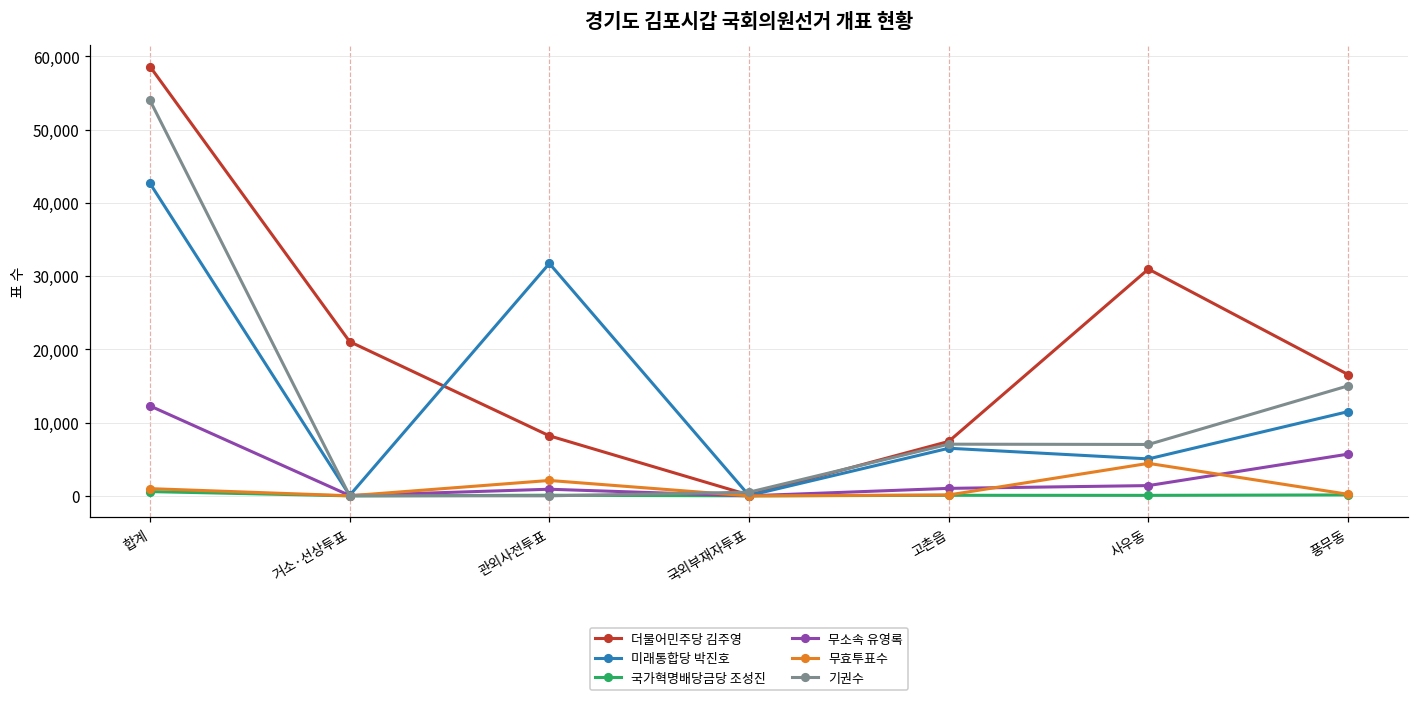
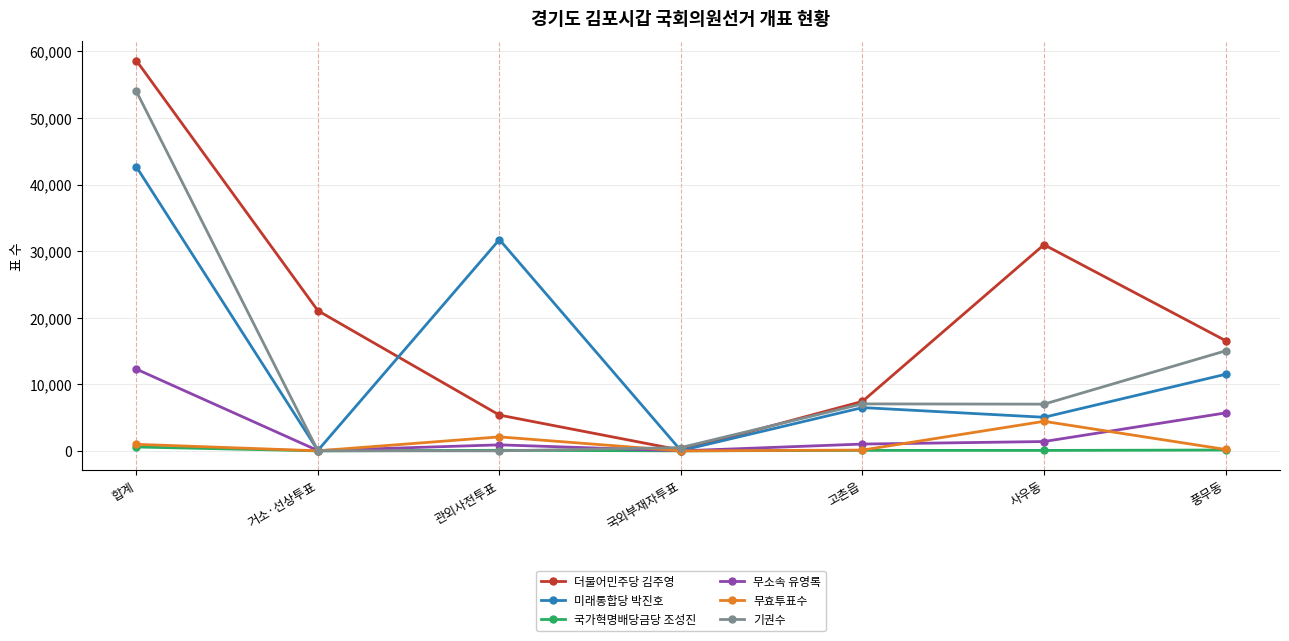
더불어민주당 김주영, 관외사전투표: 8,000 -> 5,000
